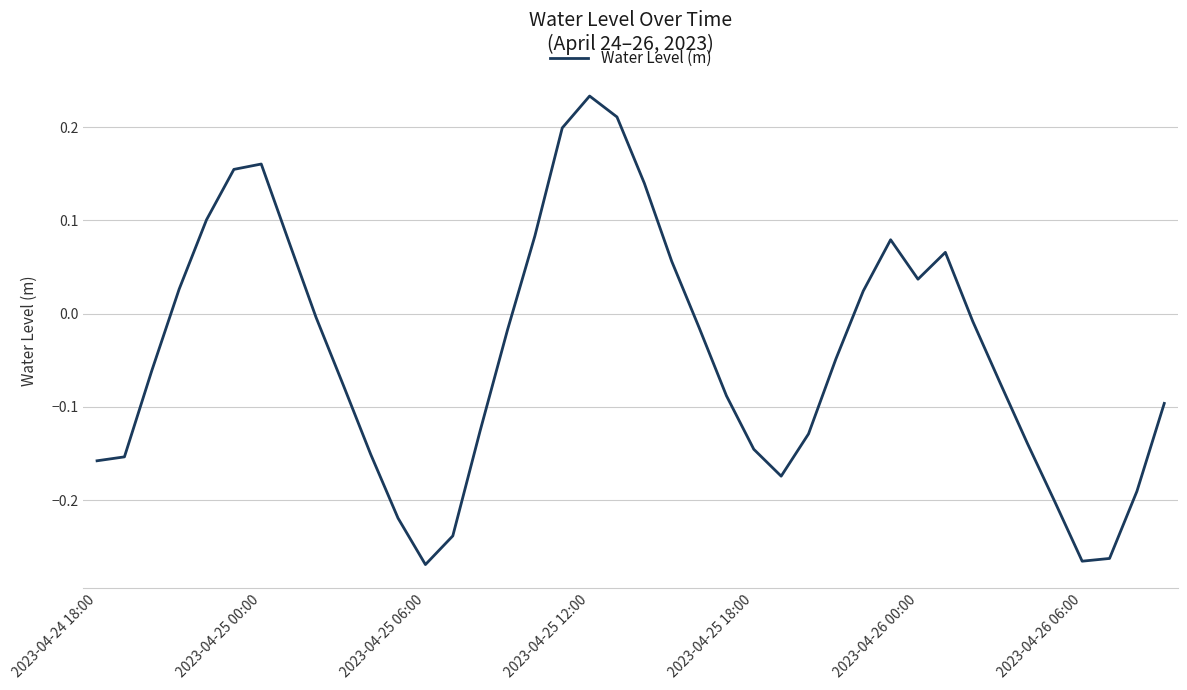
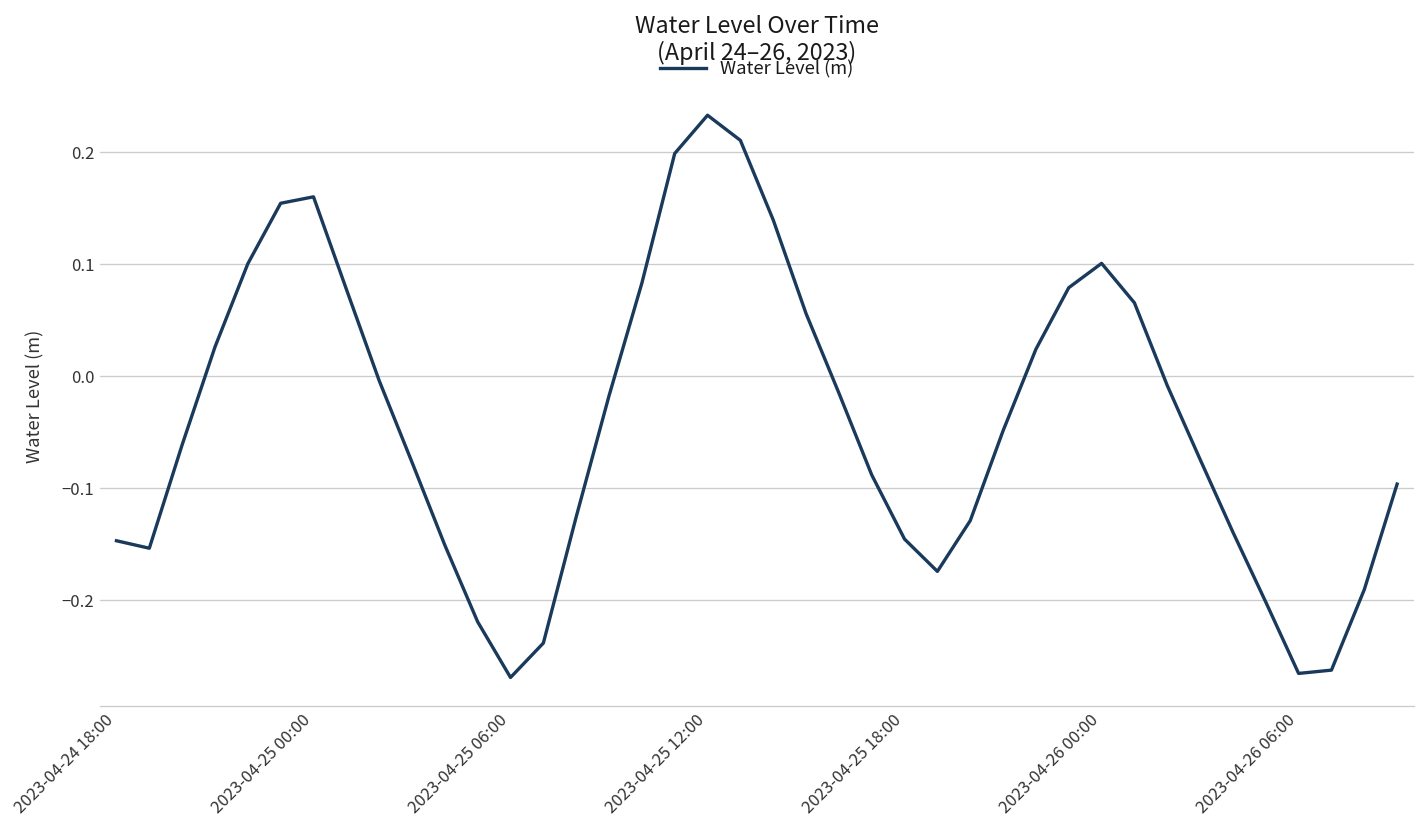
2023-04-24 18:00: -0.16 -> -0.15
2023-04-26 00:00: 0.04 -> 0.10
